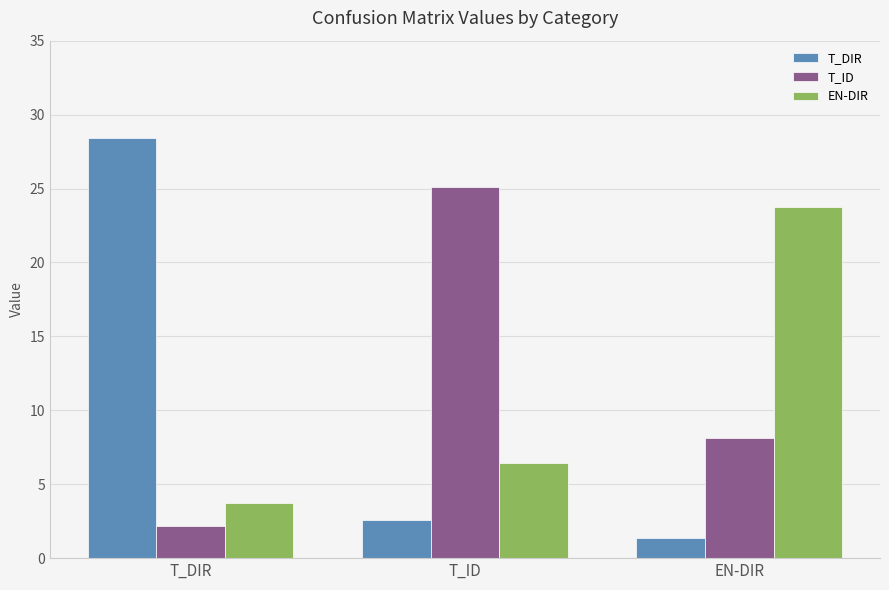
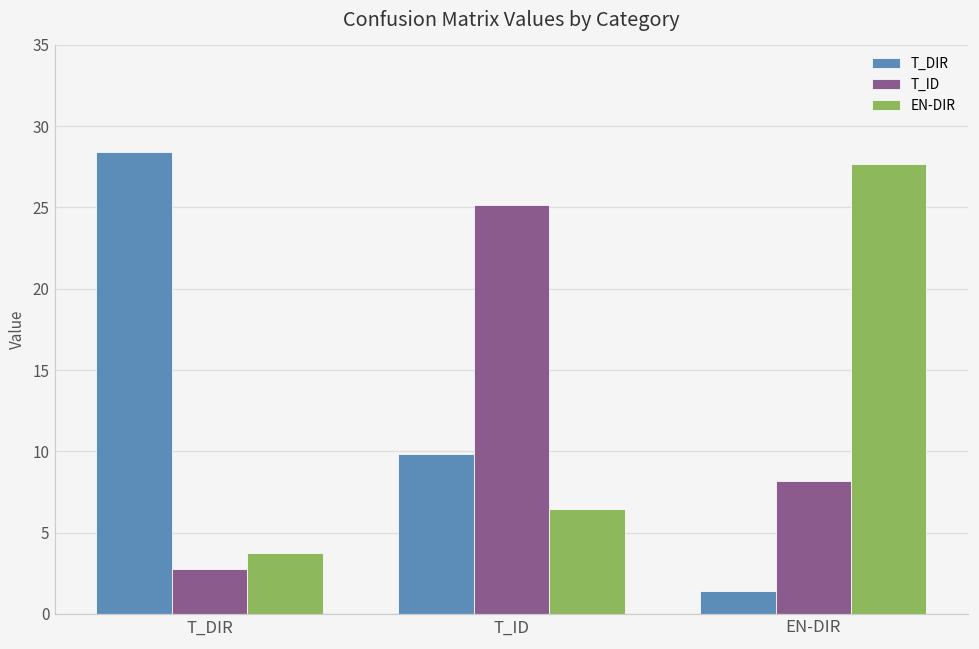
T_ID, T_DIR: 2.2 -> 2.8
T_DIR, T_ID: 2.6 -> 9.8
EN-DIR, EN-DIR: 23.8 -> 27.7
